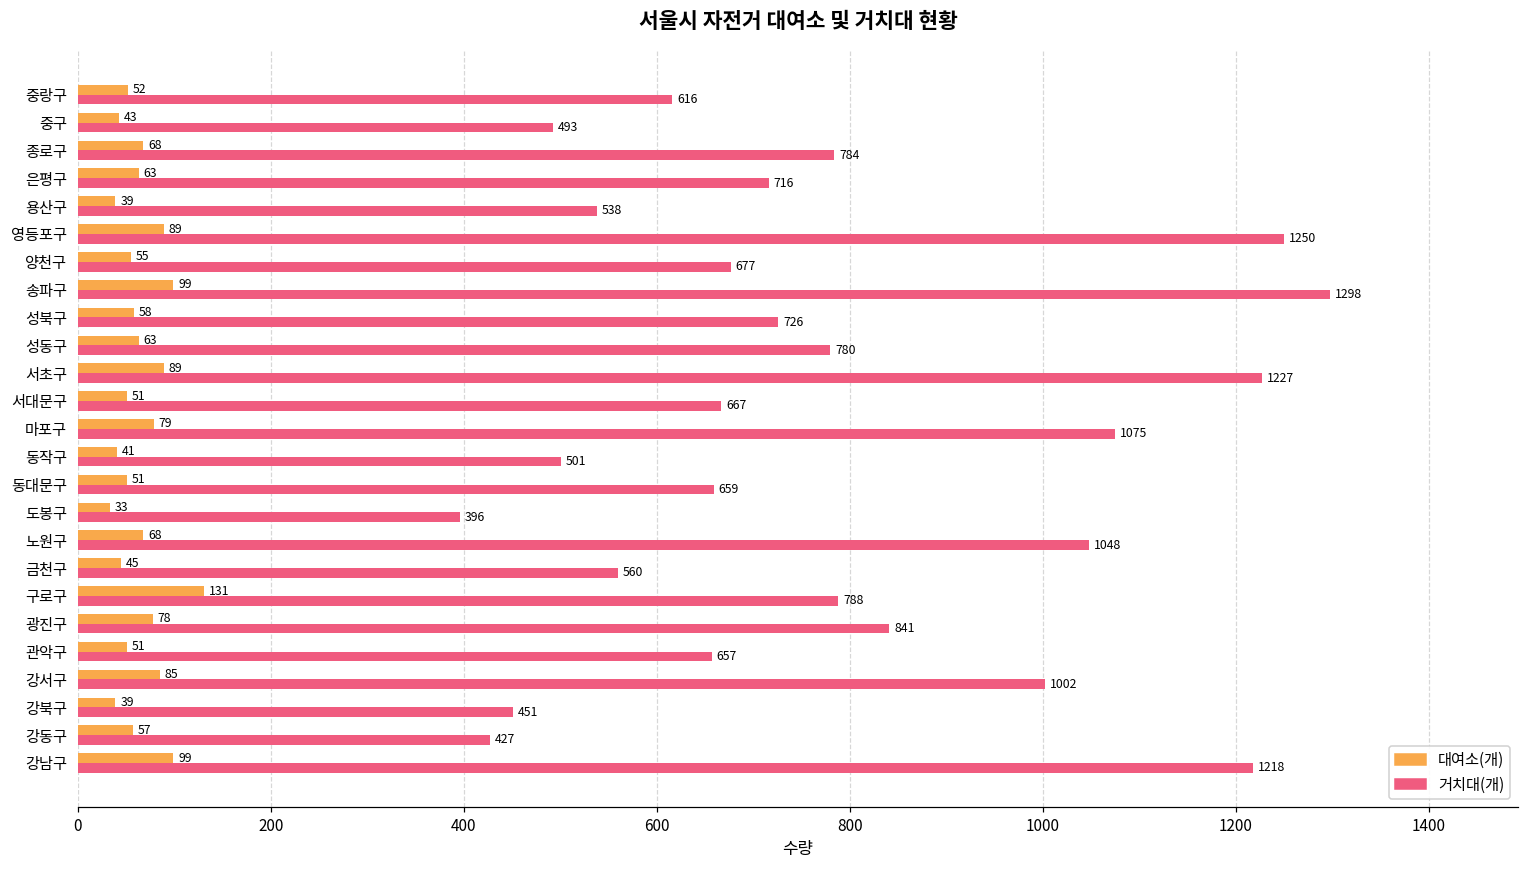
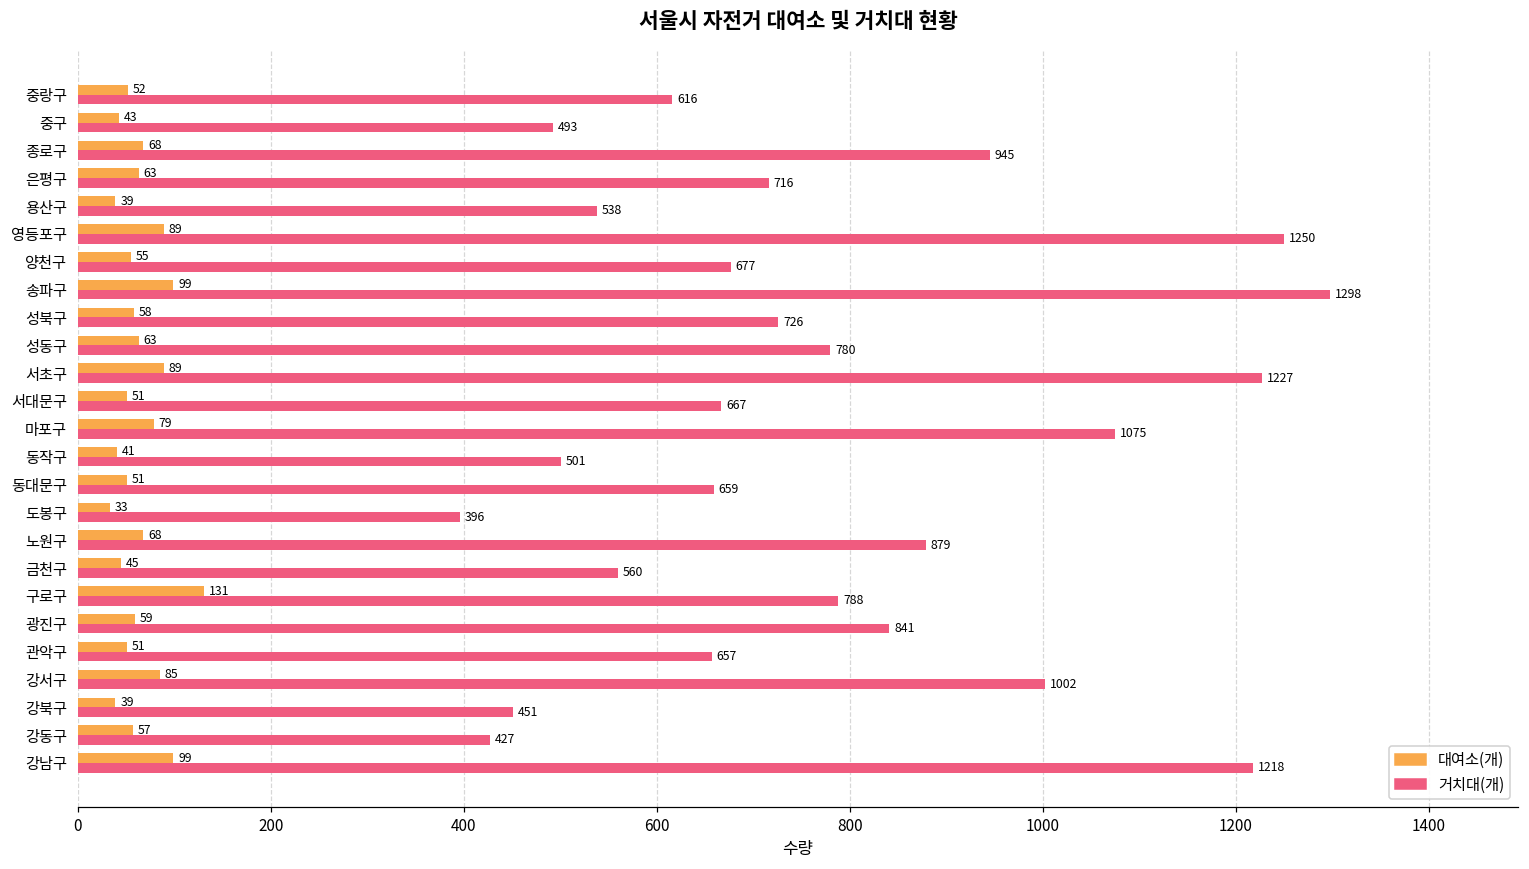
거치대(개), 종로구: 784 -> 945
거치대(개), 노원구: 1048 -> 879
대여소(개), 광진구: 78 -> 59
